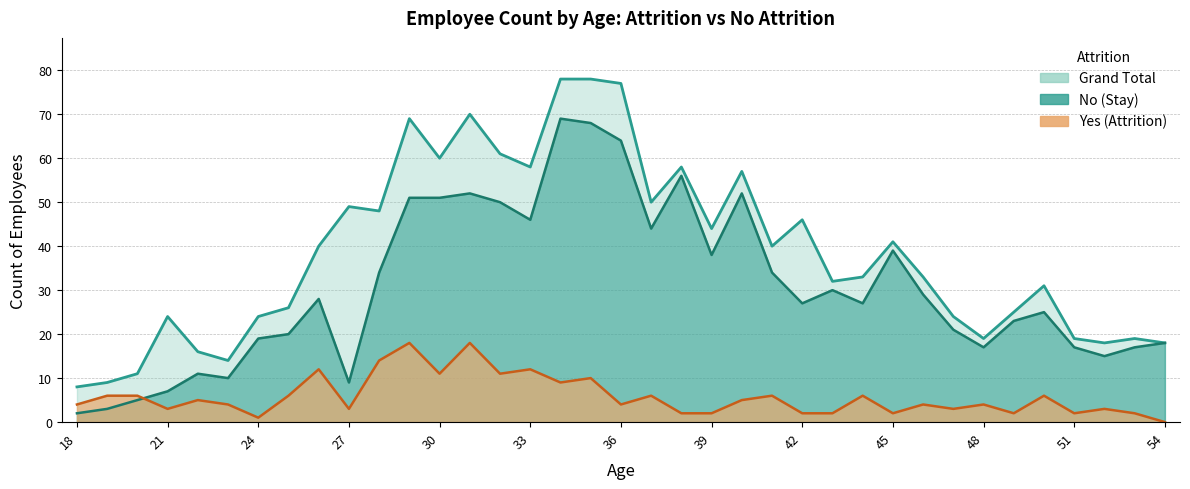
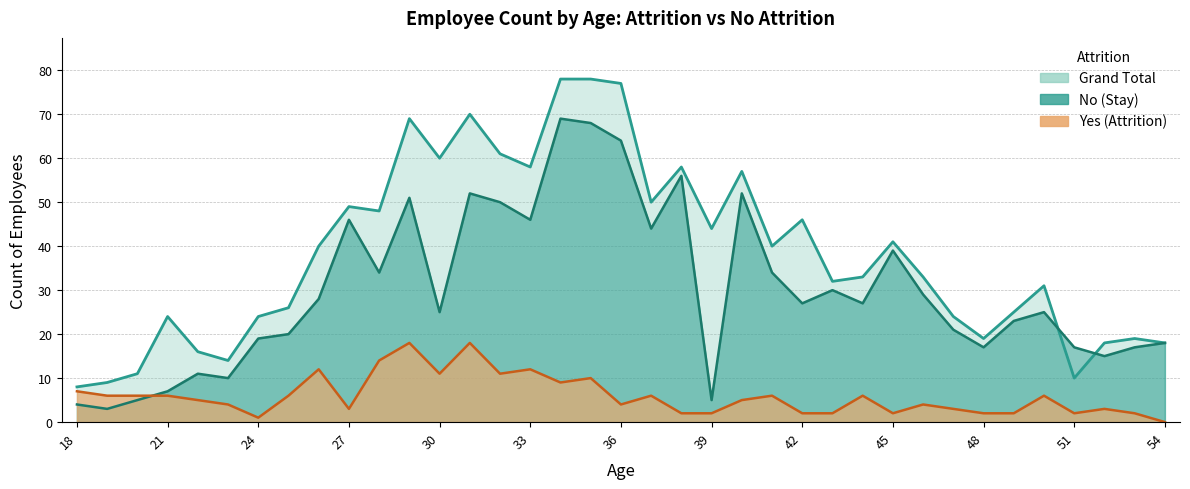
No (Stay), 18: 2 -> 4
Yes (Attrition), 18: 4 -> 7
Yes (Attrition), 21: 3 -> 6
No (Stay), 27: 9 -> 46
No (Stay), 30: 51 -> 25
No (Stay), 39: 38 -> 5
Yes (Attrition), 48: 4 -> 2
Grand Total, 51: 19 -> 10
